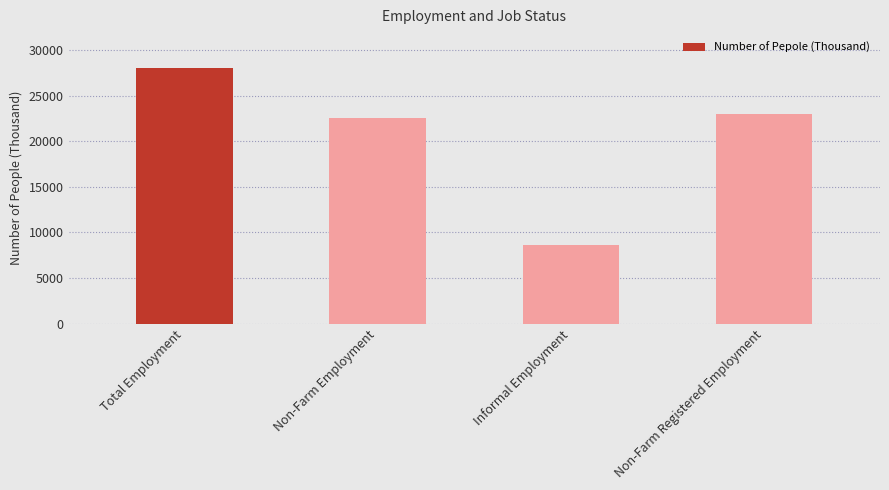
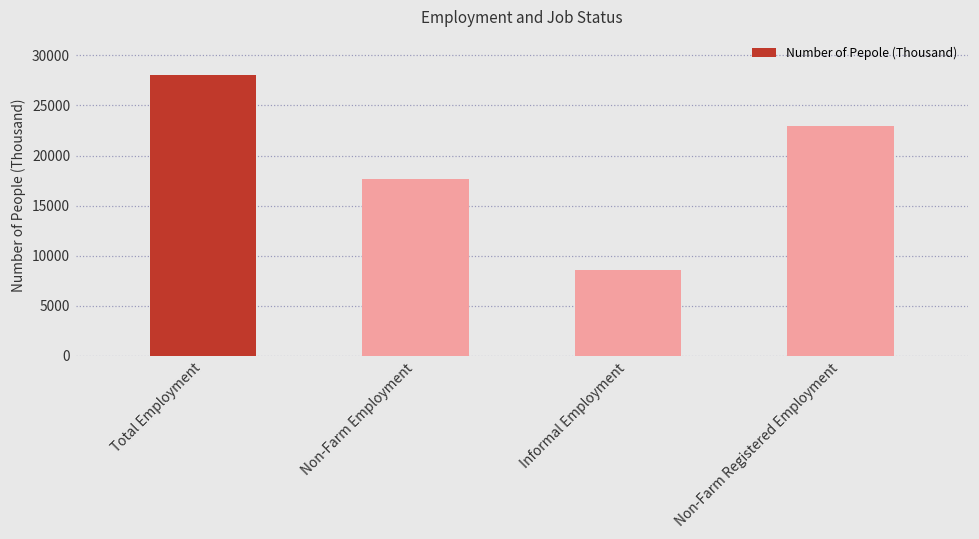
Non-Farm Employment: 23000 -> 18000
